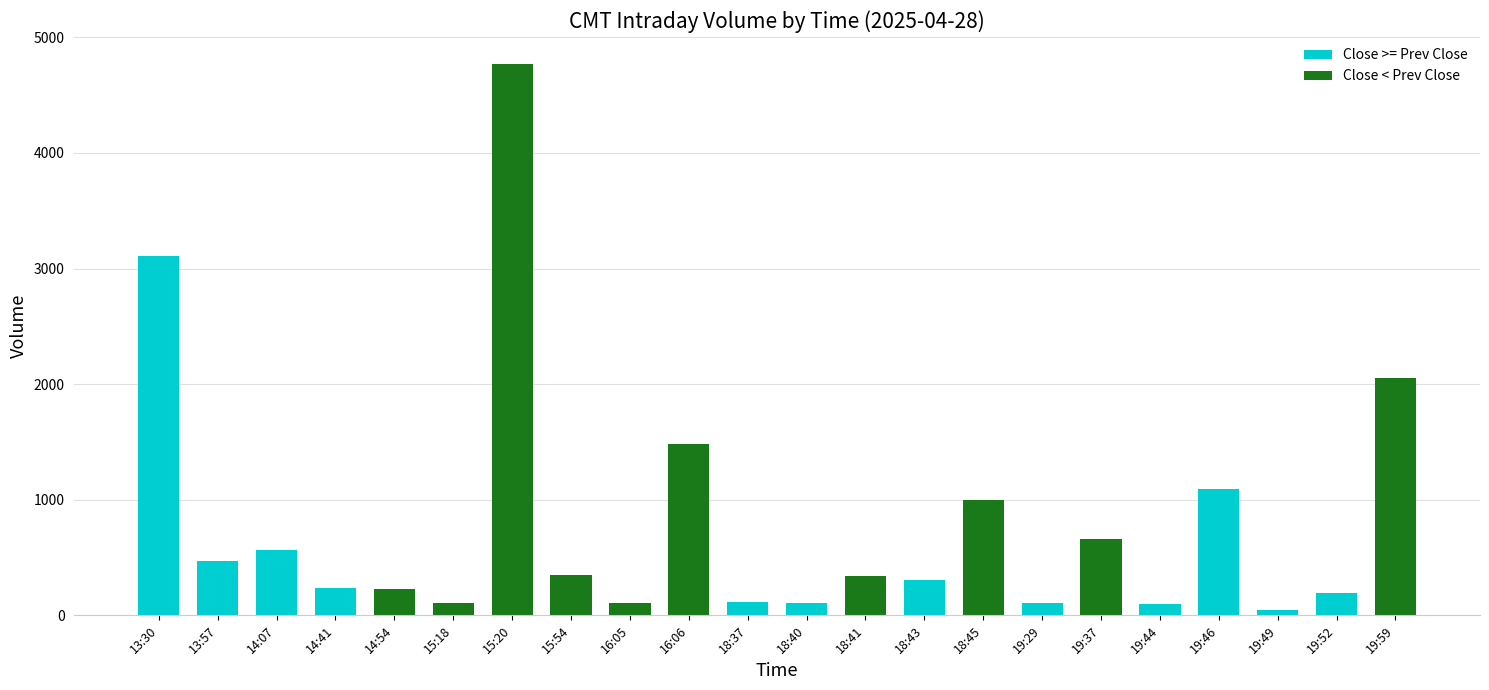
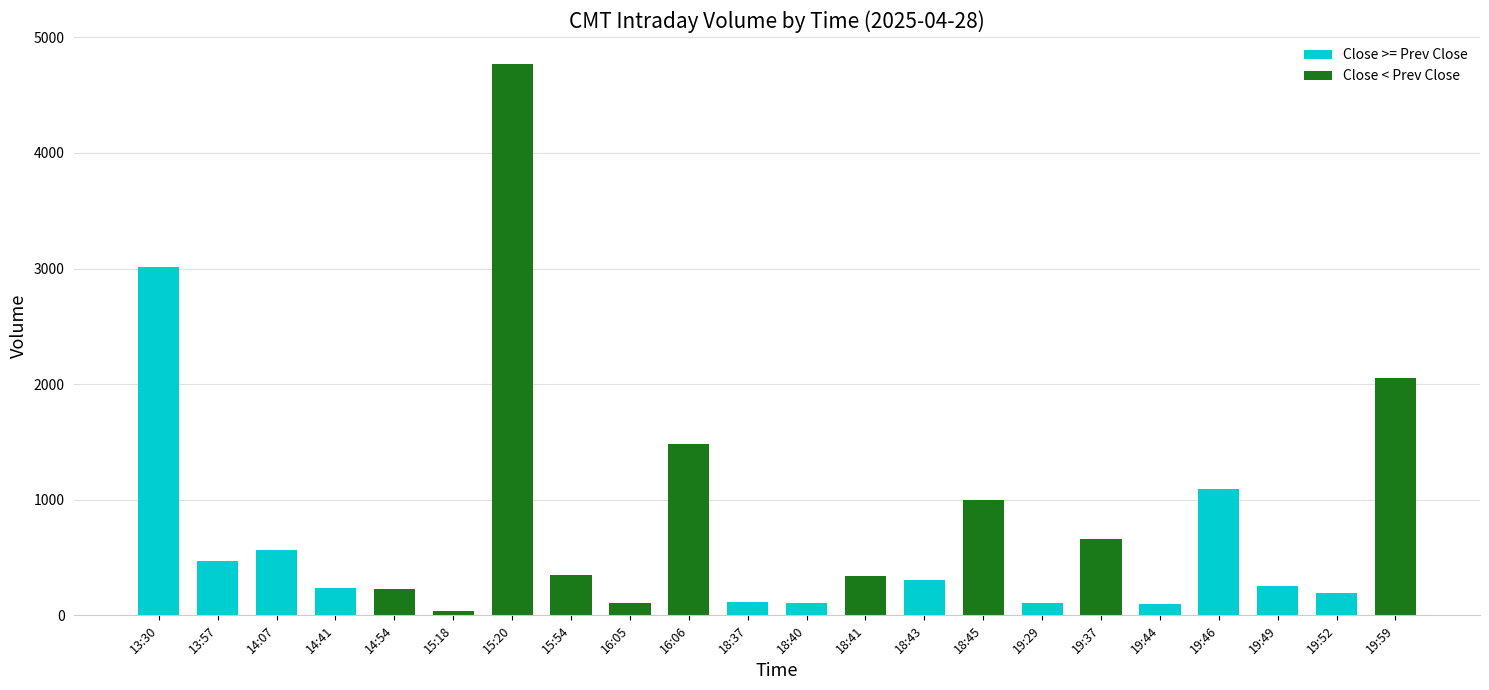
13:30: 3110 -> 3020
15:18: 110 -> 40
19:49: 50 -> 250
